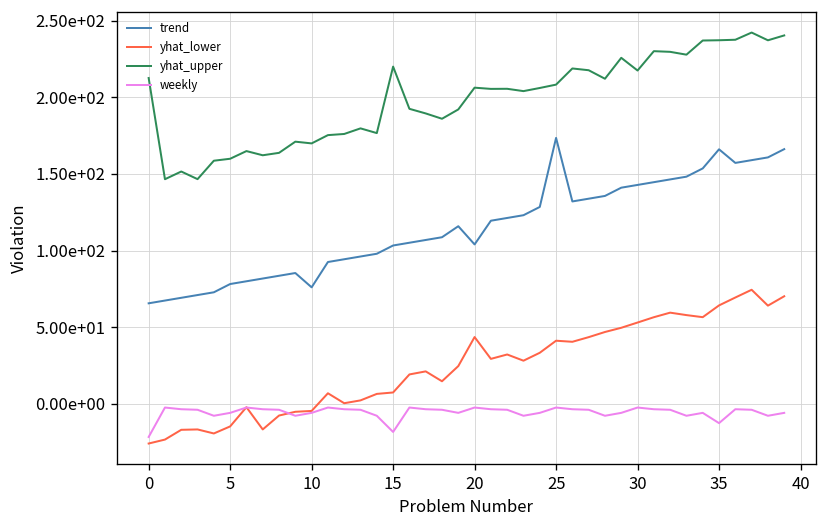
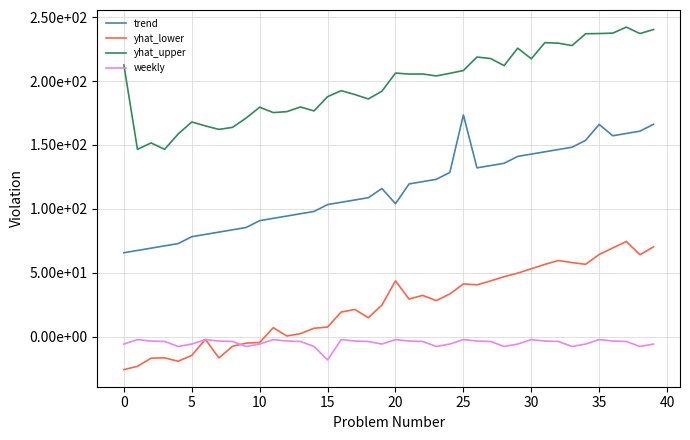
weekly, 0: -22 -> -6
yhat_upper, 5: 160 -> 168
trend, 10: 76 -> 91
yhat_upper, 10: 170 -> 180
yhat_upper, 15: 220 -> 188
weekly, 35: -13 -> -2
